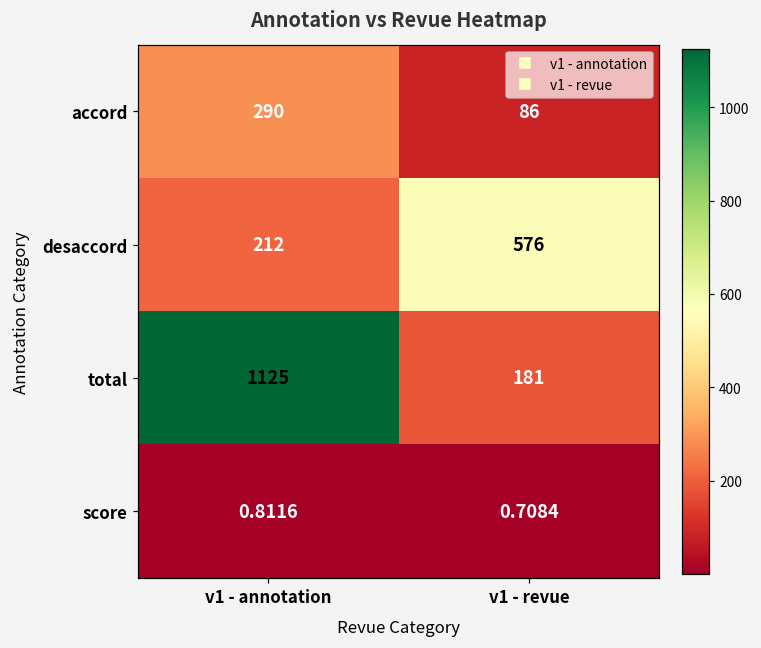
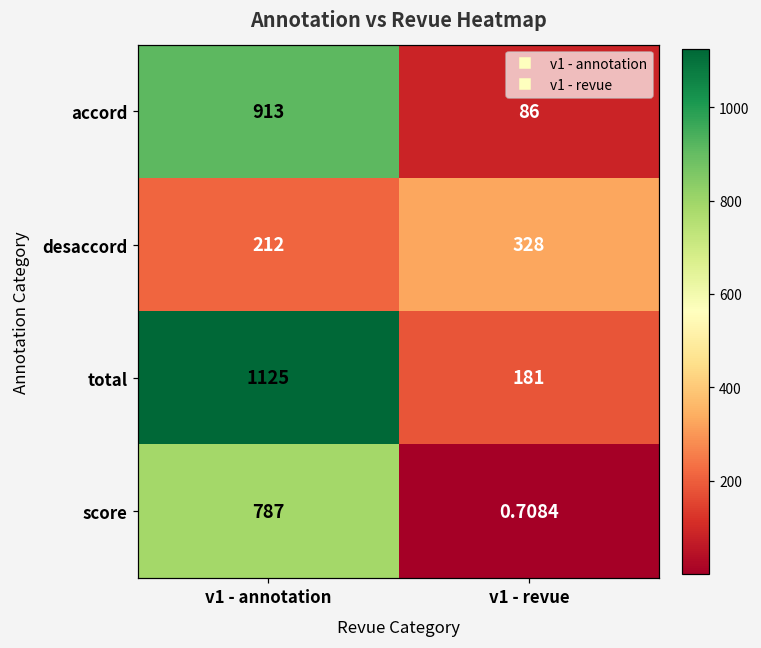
accord, v1 - annotation: 290 -> 913
desaccord, v1 - revue: 576 -> 328
score, v1 - annotation: 0.8116 -> 787
